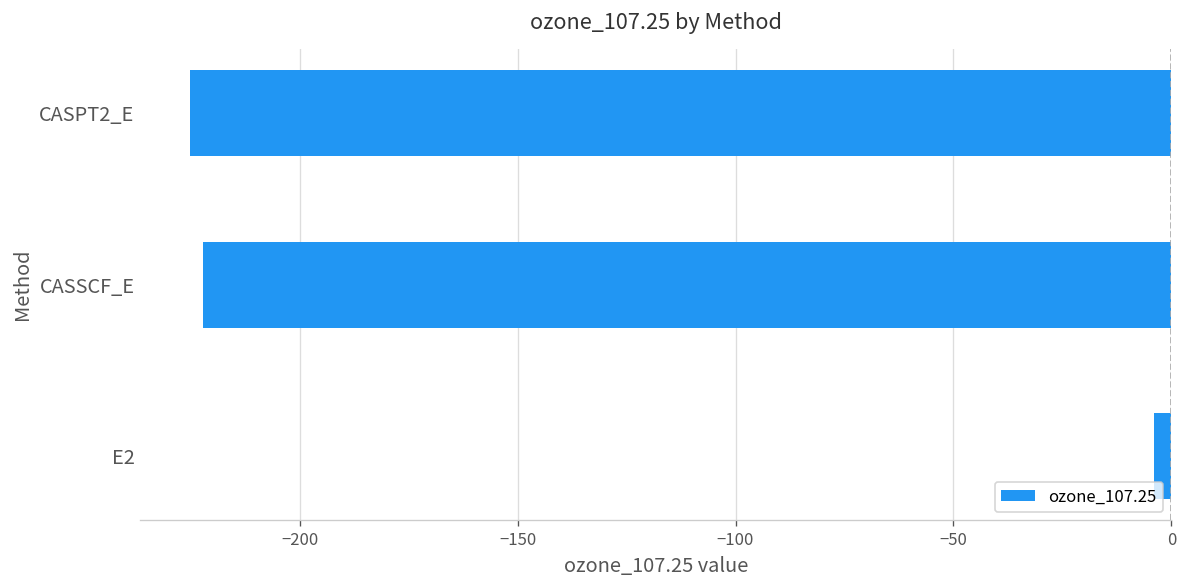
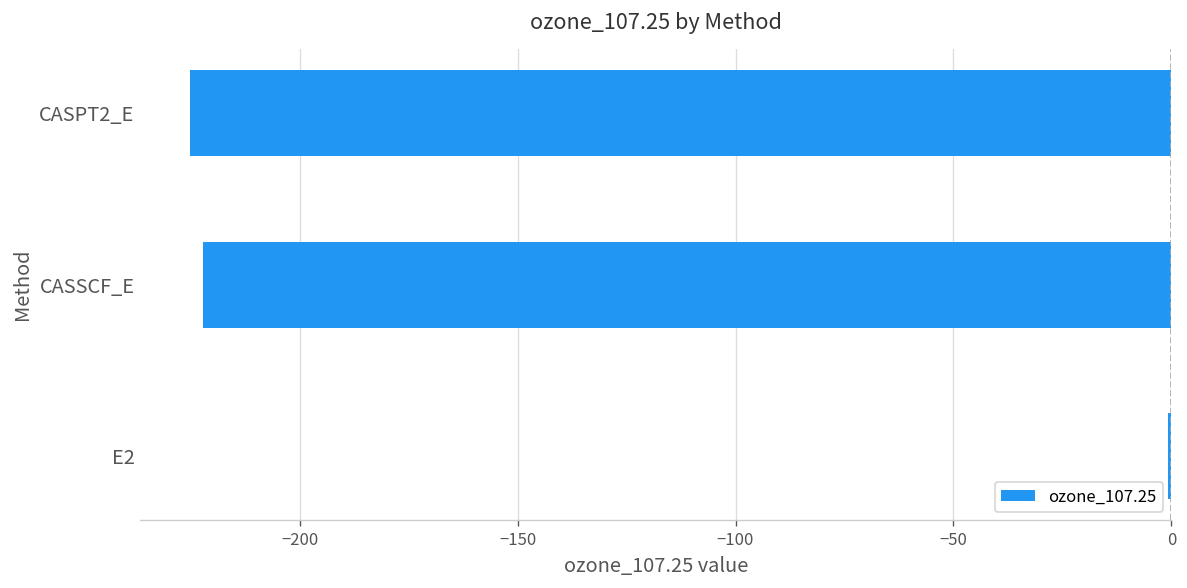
E2: -4 -> -1
